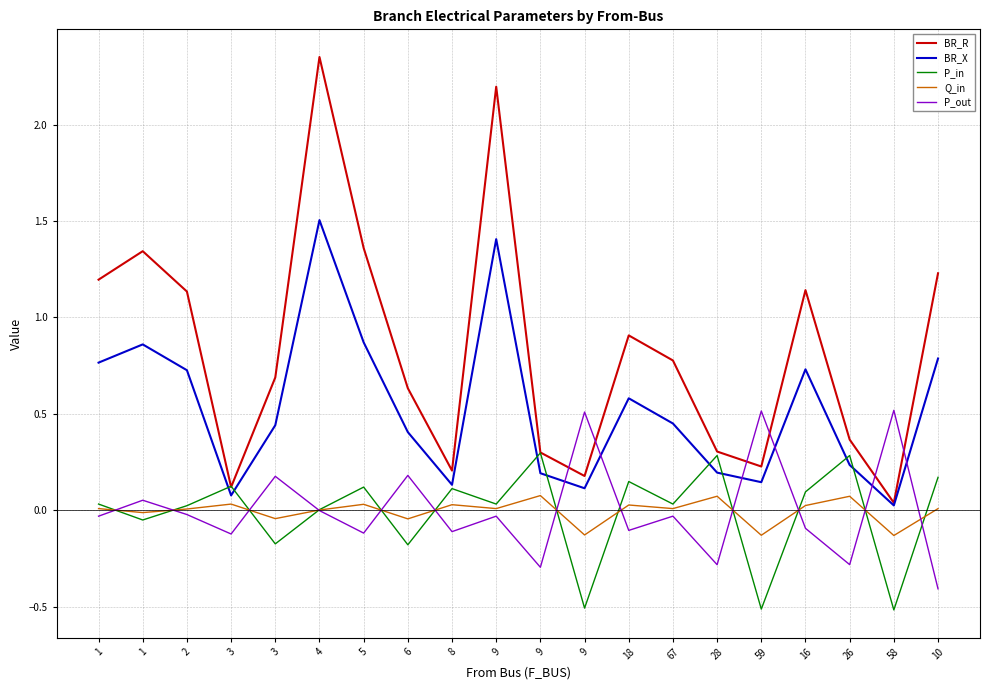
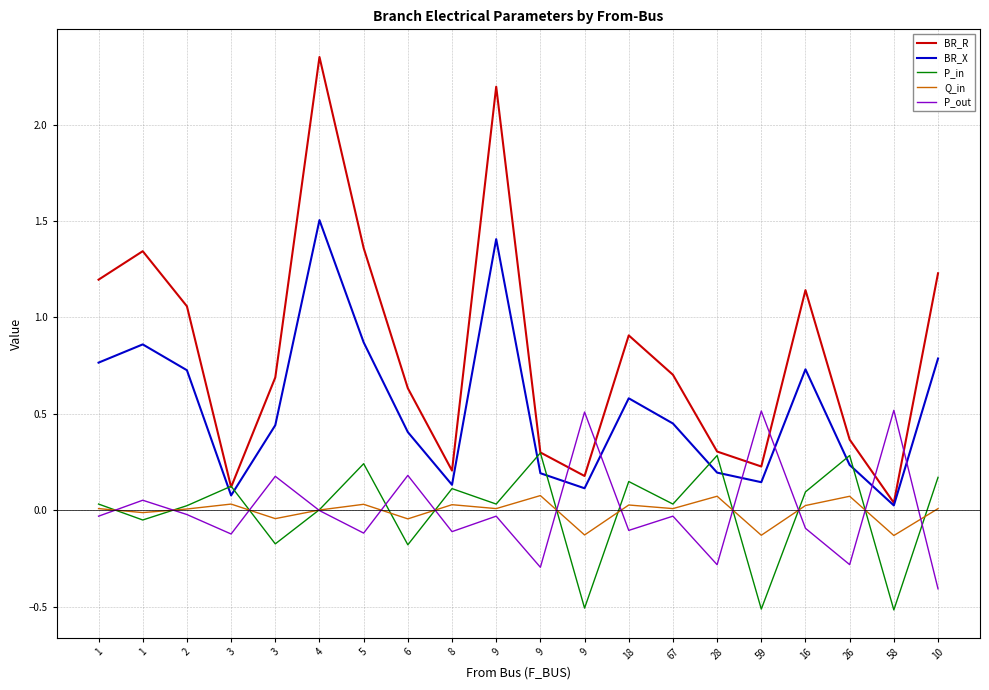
BR_R, 2: 1.13 -> 1.06
P_in, 5: 0.12 -> 0.24
BR_R, 67: 0.78 -> 0.70
